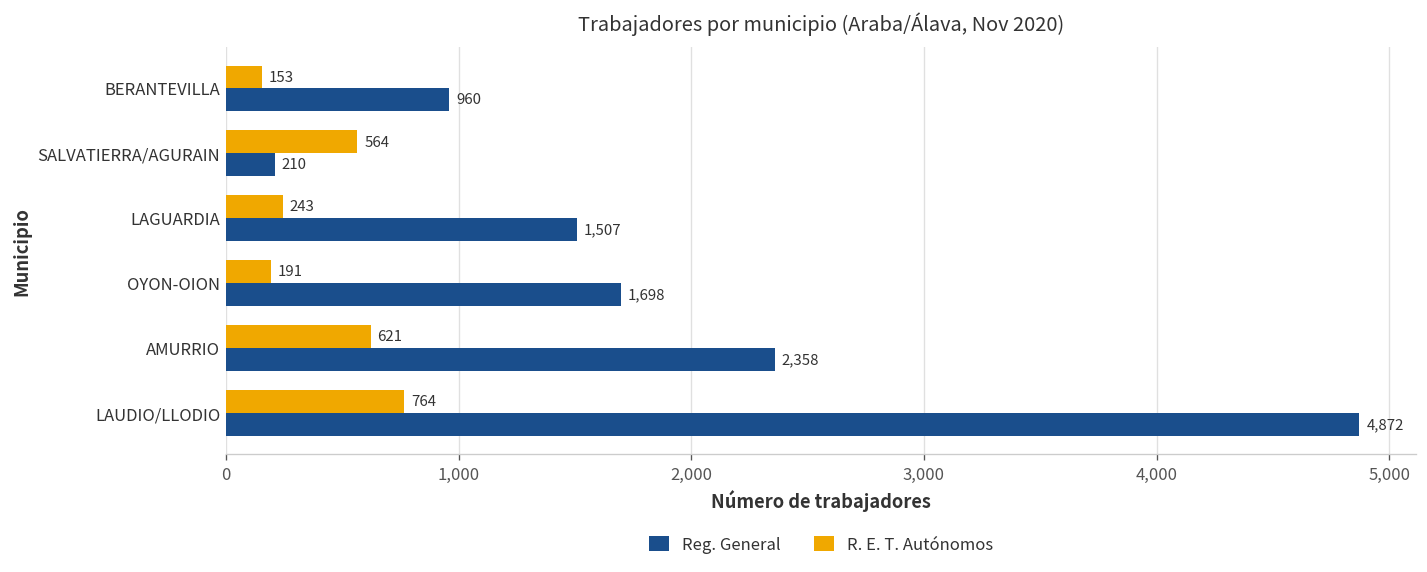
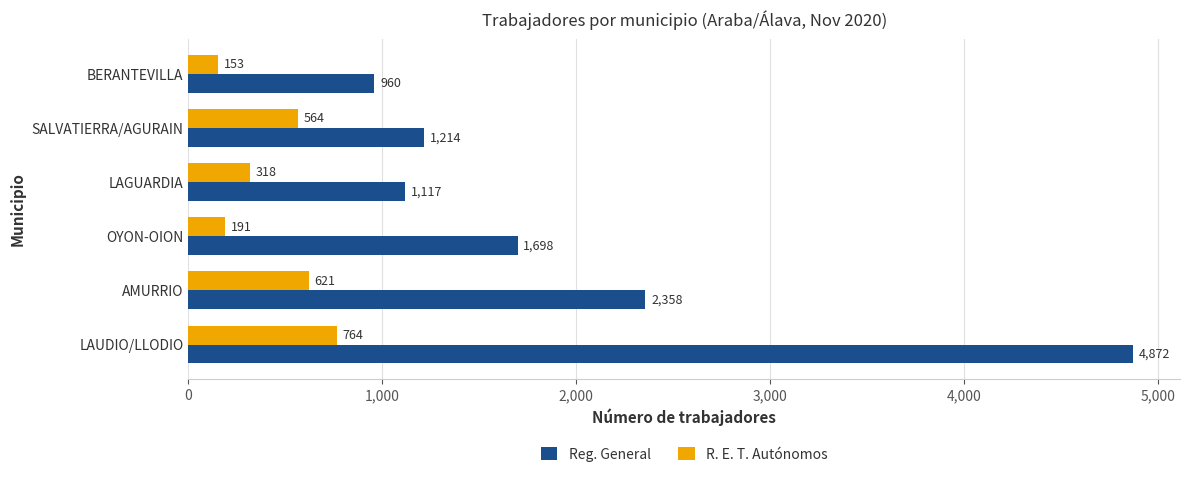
Reg. General, SALVATIERRA/AGURAIN: 210 -> 1,214
R. E. T. Autónomos, LAGUARDIA: 243 -> 318
Reg. General, LAGUARDIA: 1,507 -> 1,117
